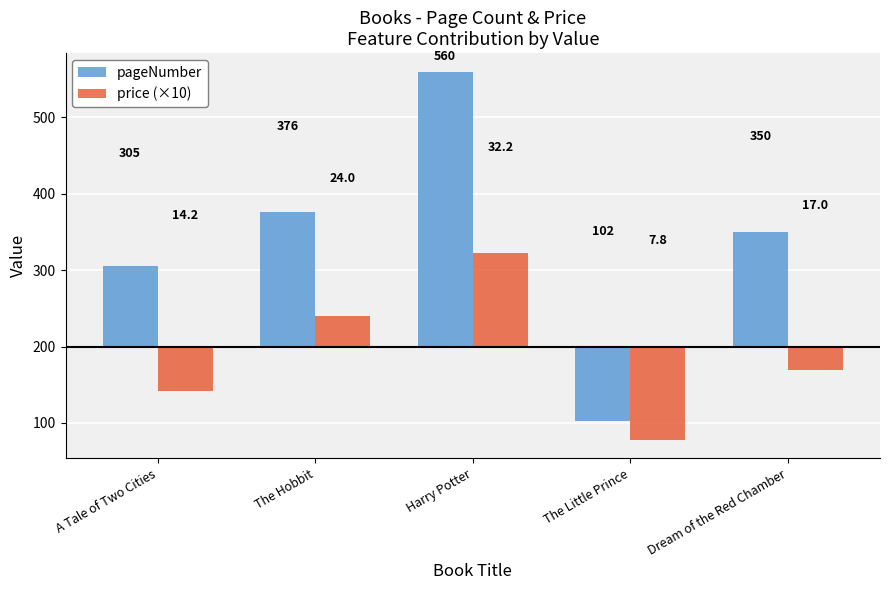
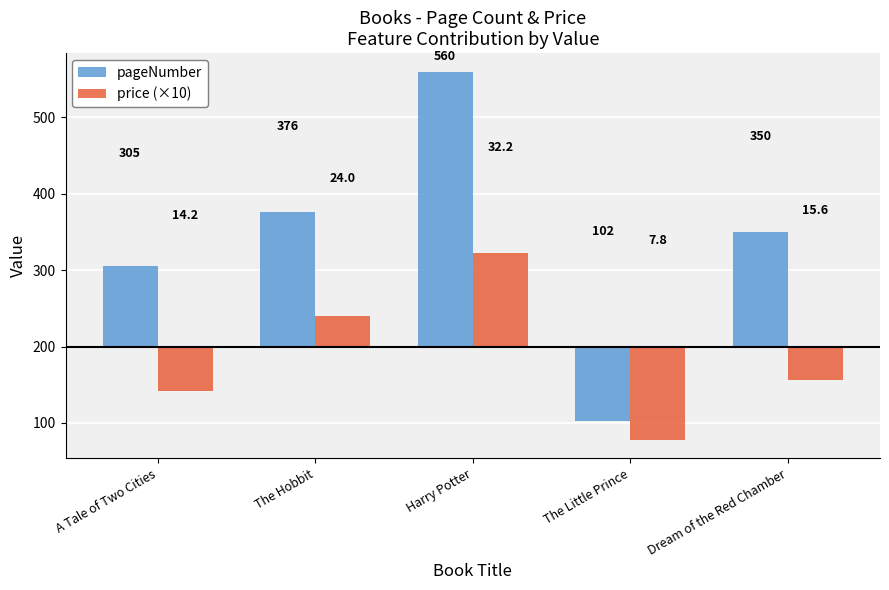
price (×10), Dream of the Red Chamber: 17.0 -> 15.6
